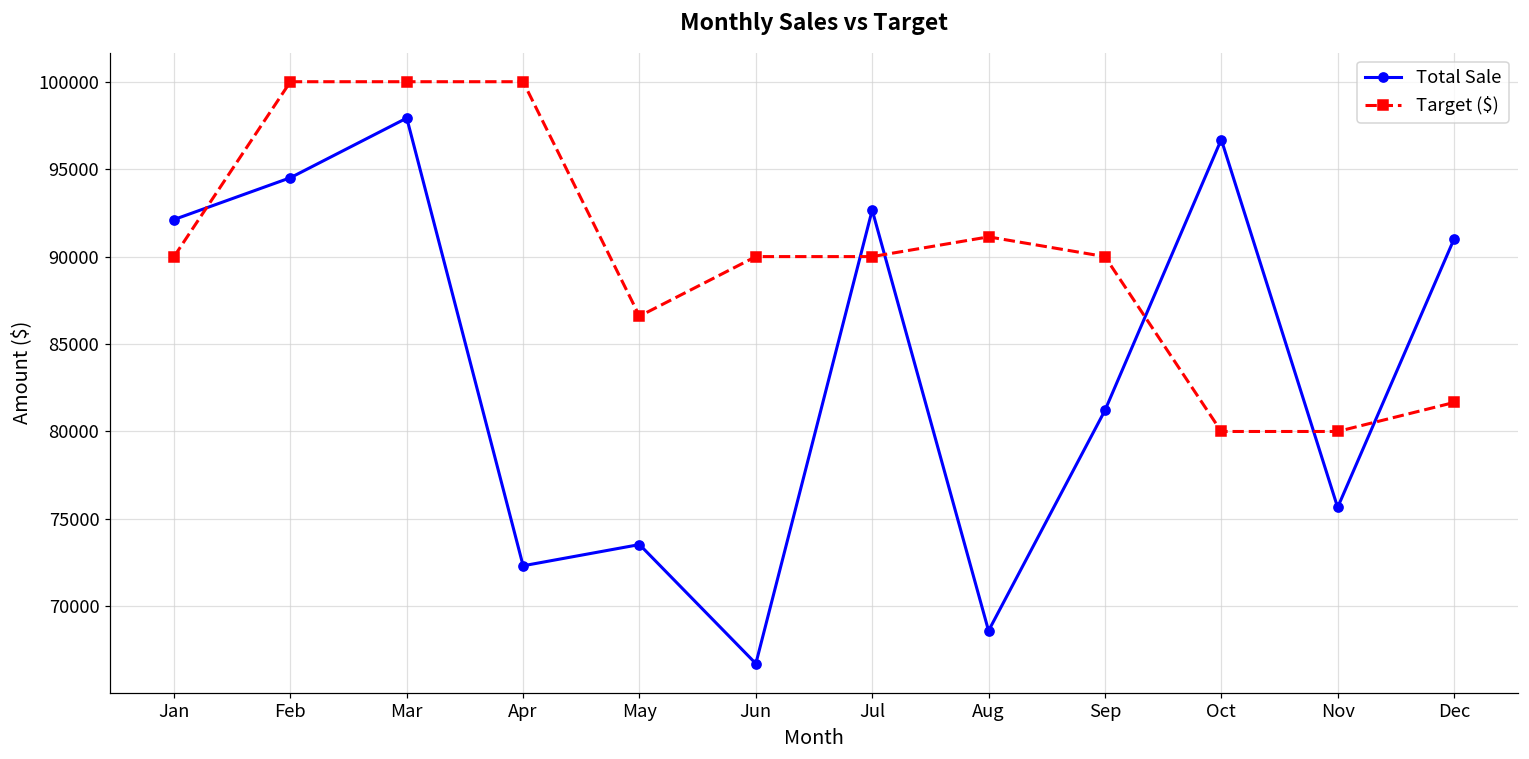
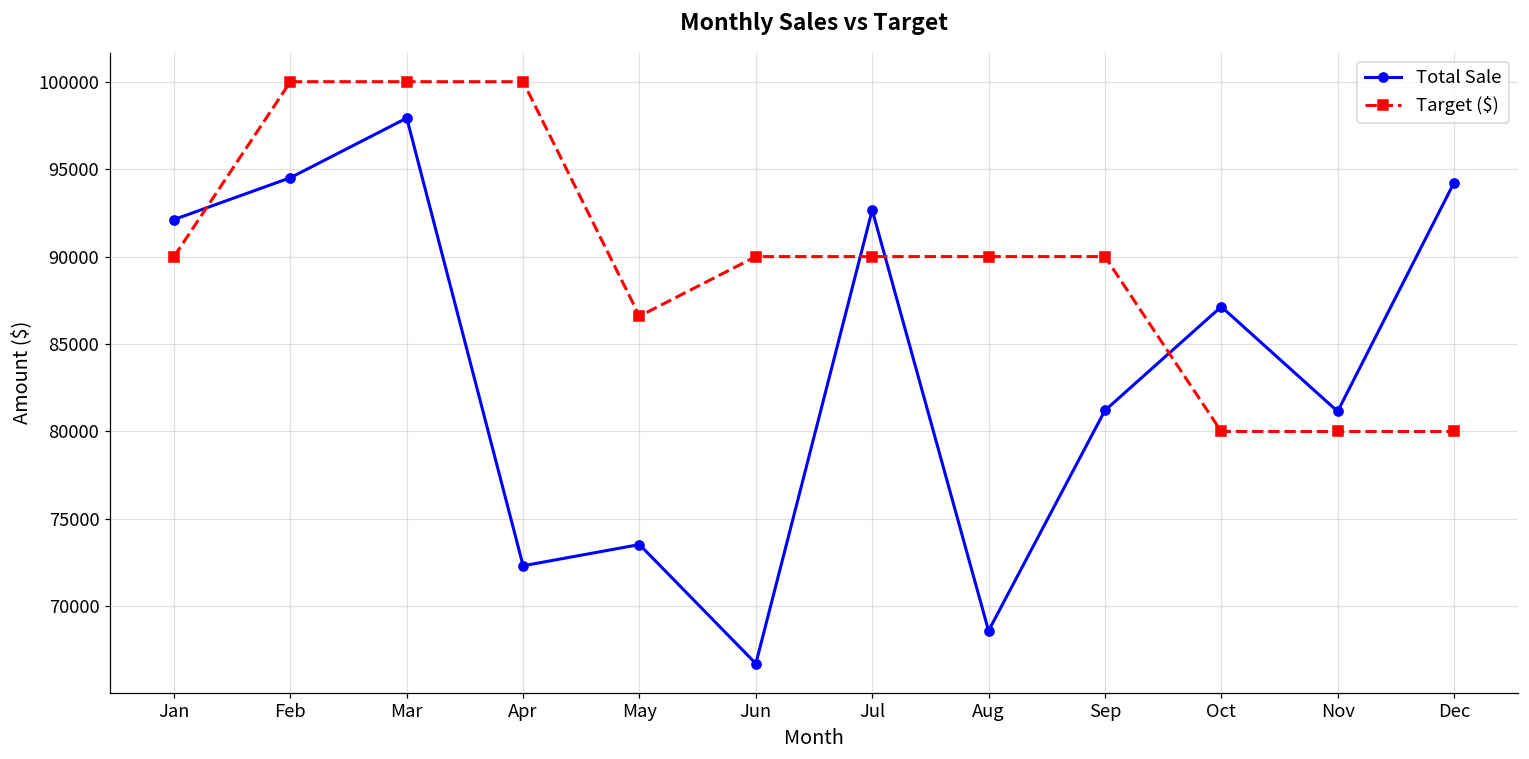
Target ($), Aug: 91100 -> 90000
Total Sale, Oct: 96700 -> 87100
Total Sale, Nov: 75700 -> 81100
Total Sale, Dec: 91000 -> 94200
Target ($), Dec: 81700 -> 80000
